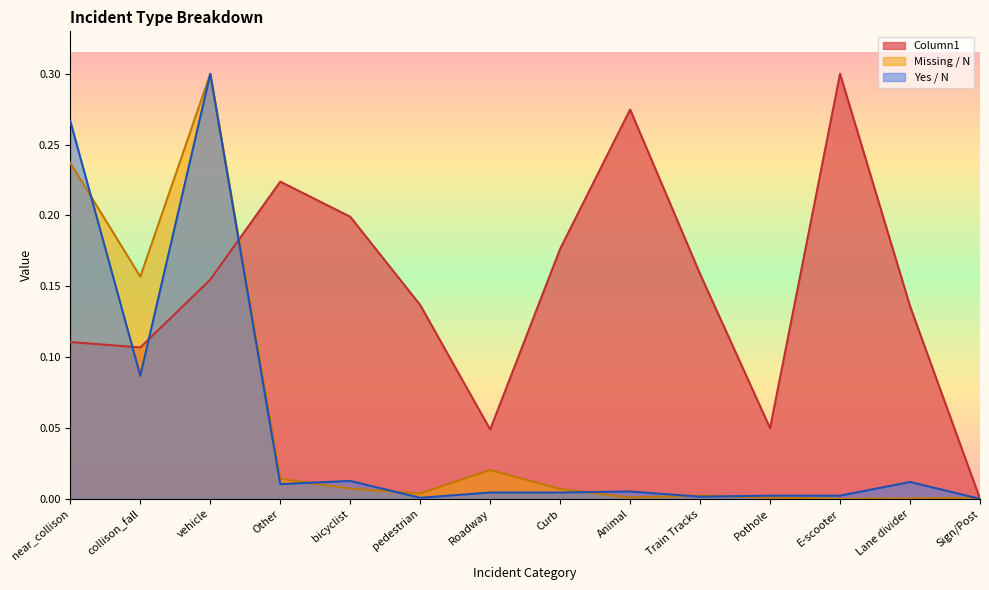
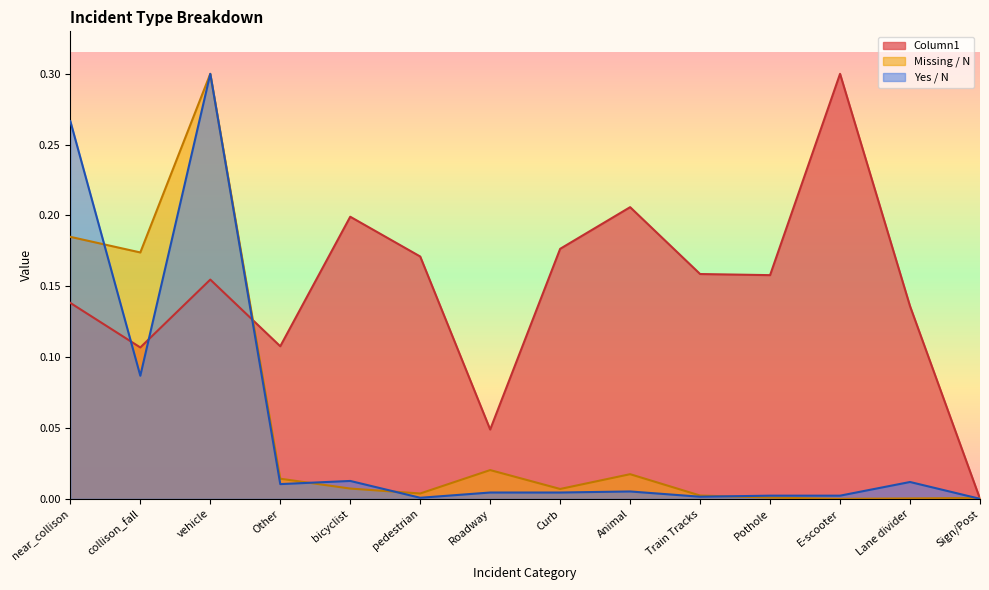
Column1, near_collison: 0.111 -> 0.138
Missing / N, near_collison: 0.237 -> 0.185
Missing / N, collison_fall: 0.157 -> 0.174
Column1, Other: 0.224 -> 0.108
Column1, pedestrian: 0.137 -> 0.171
Column1, Animal: 0.275 -> 0.206
Missing / N, Animal: 0.001 -> 0.017
Column1, Pothole: 0.050 -> 0.158
